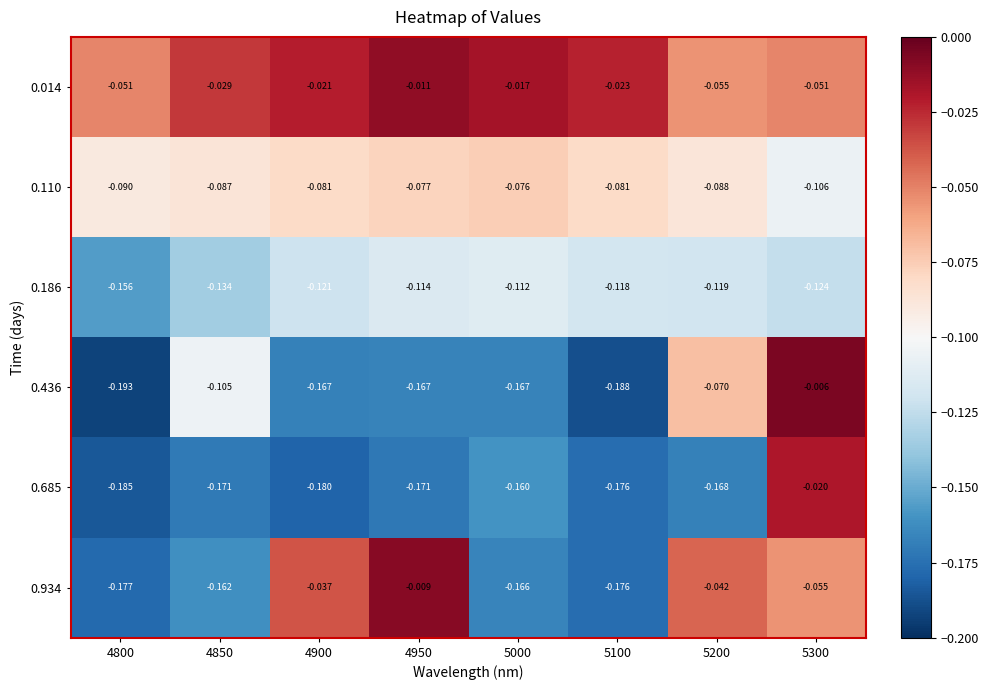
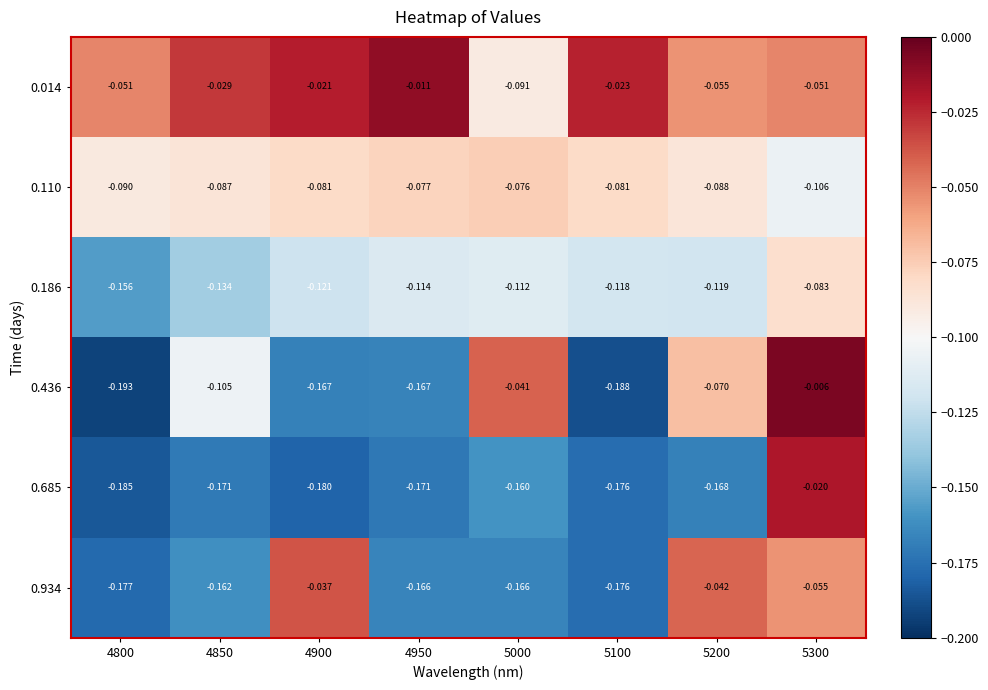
0.014, 5000: -0.017 -> -0.091
0.186, 5300: -0.124 -> -0.083
0.436, 5000: -0.167 -> -0.041
0.934, 4950: -0.009 -> -0.166
